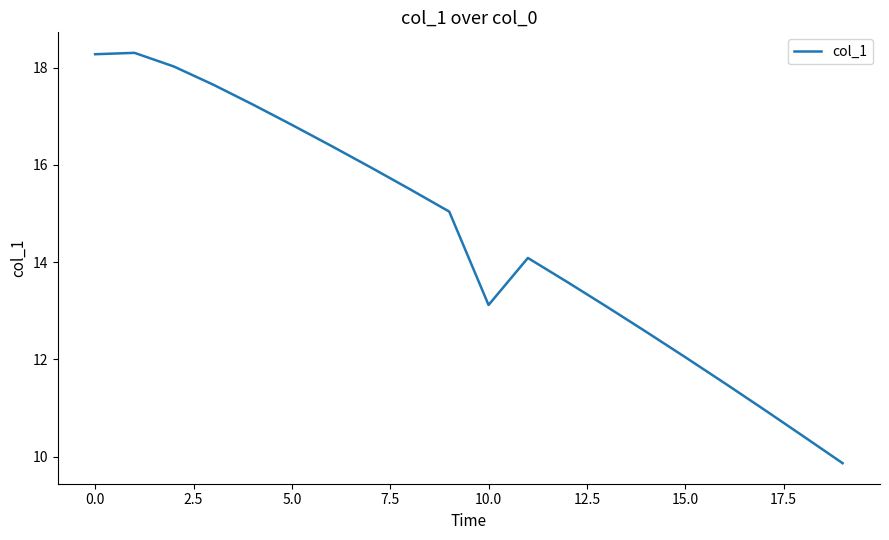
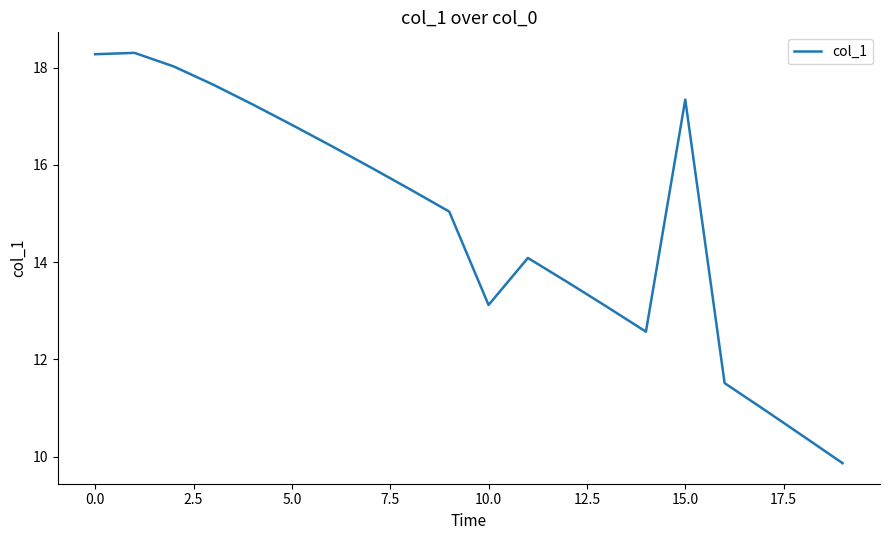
15.0: 12.0 -> 17.3
